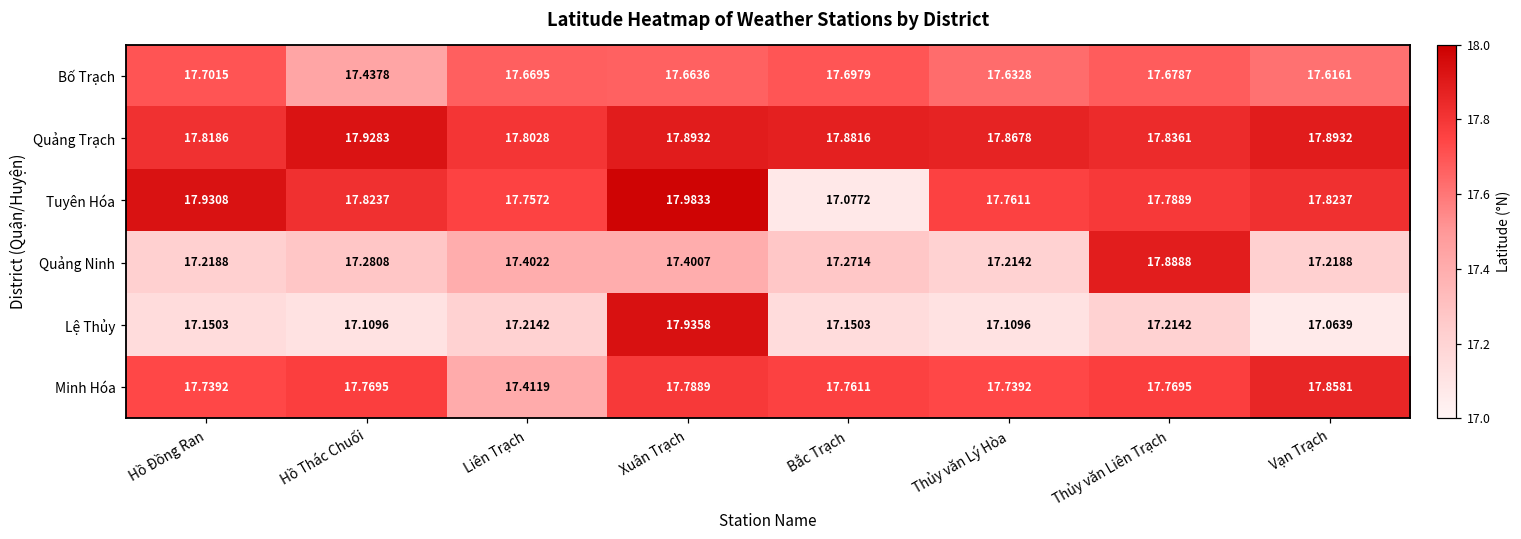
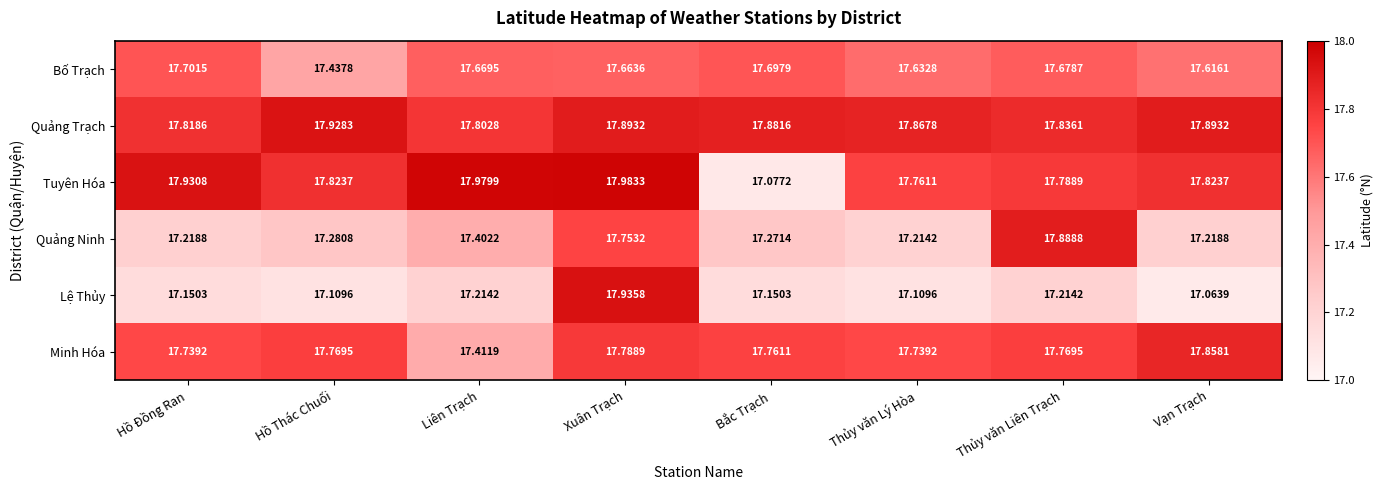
Tuyên Hóa, Liên Trạch: 17.7572 -> 17.9799
Quảng Ninh, Xuân Trạch: 17.4007 -> 17.7532
